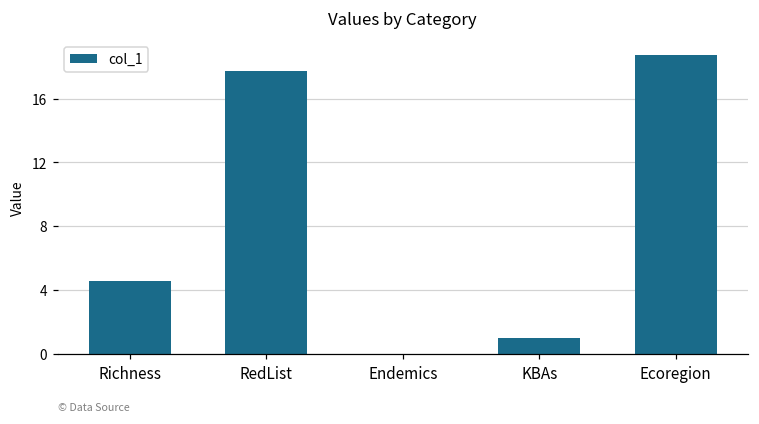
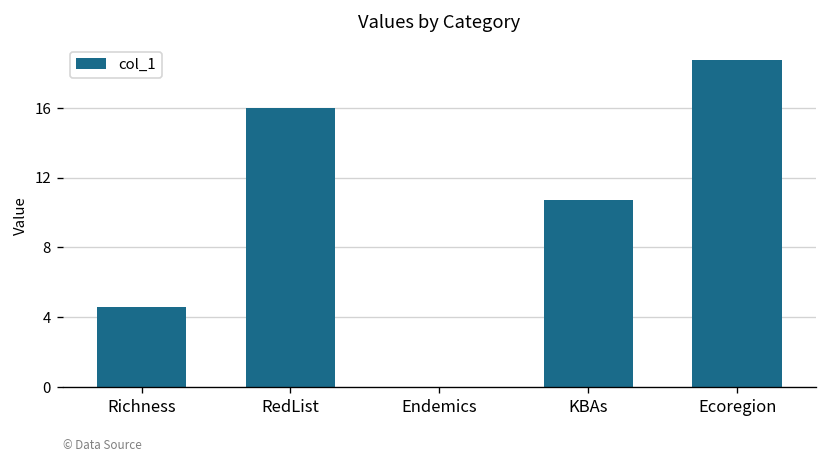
RedList: 17.7 -> 16.0
KBAs: 1.0 -> 10.7
